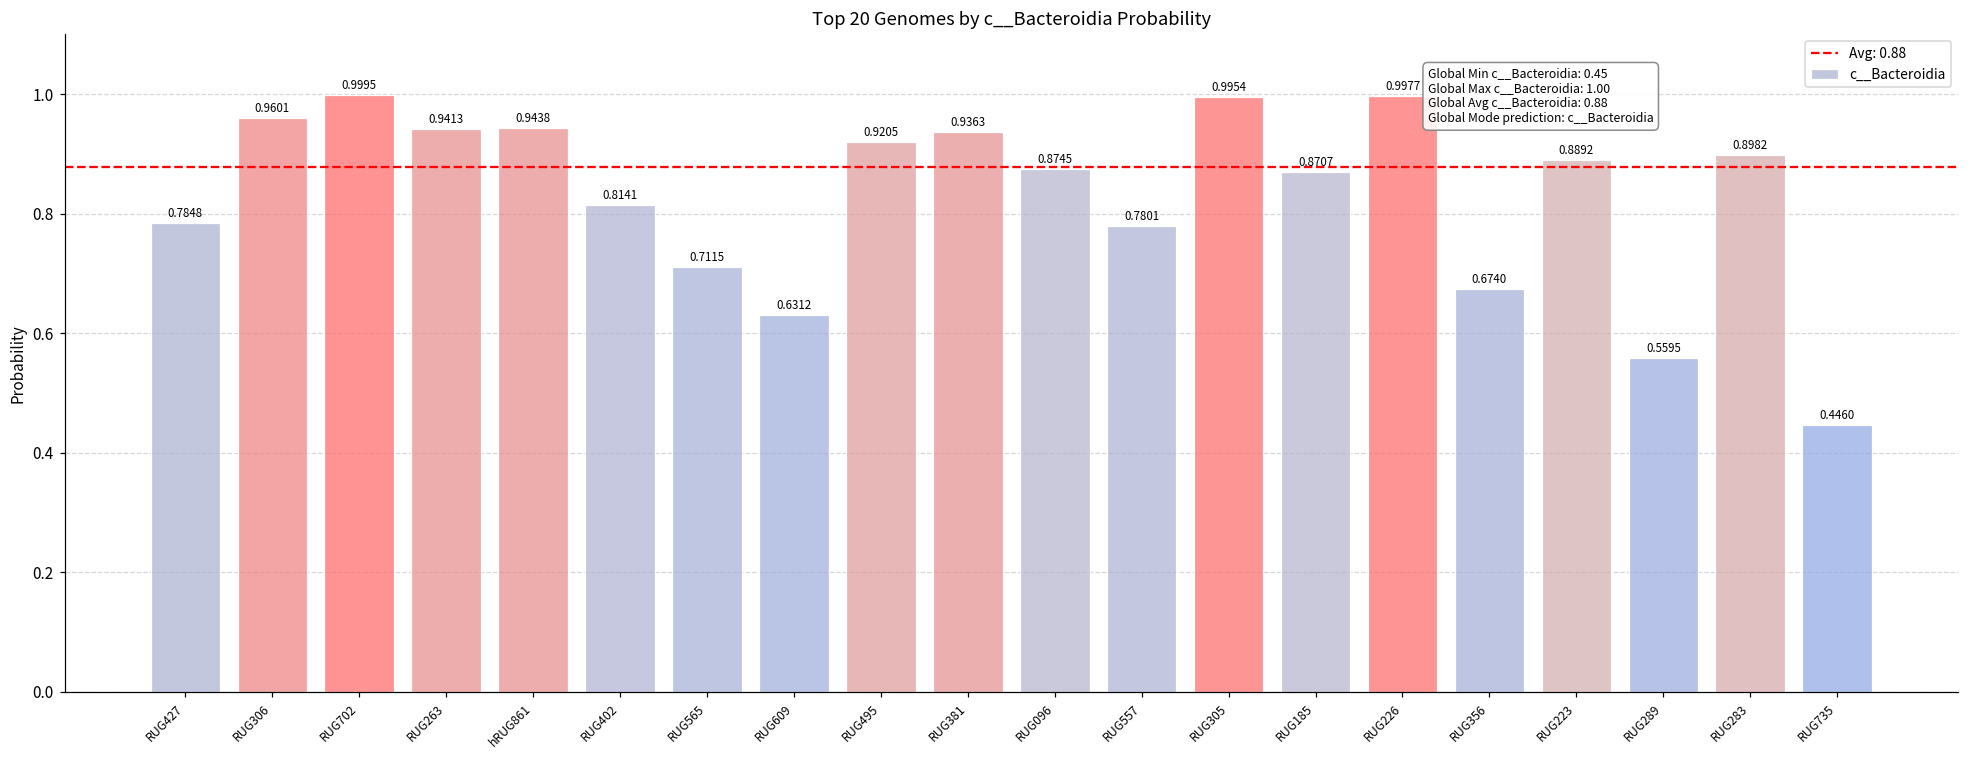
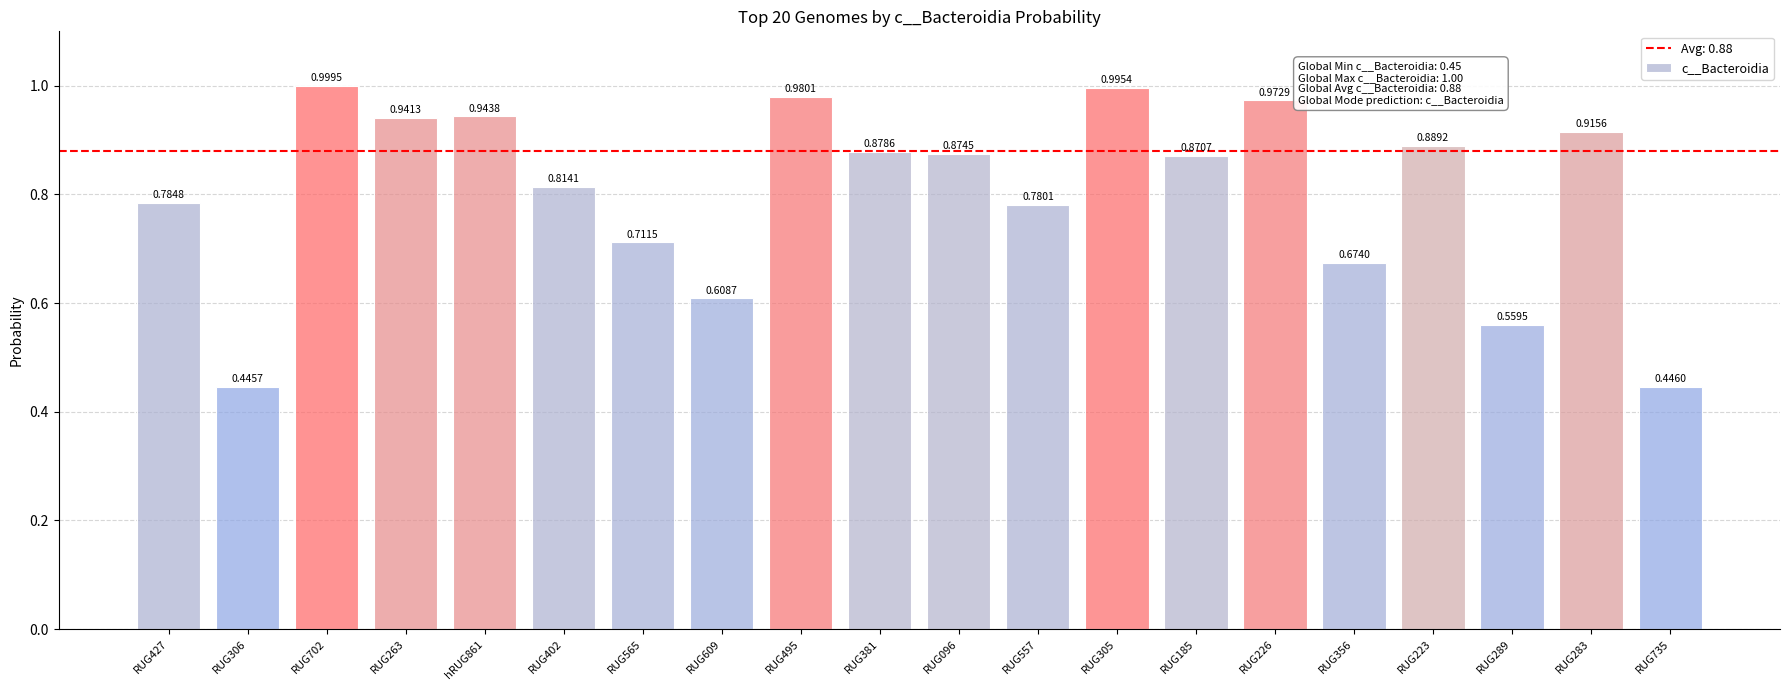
RUG306: 0.9601 -> 0.4457
RUG609: 0.6312 -> 0.6087
RUG495: 0.9205 -> 0.9801
RUG381: 0.9363 -> 0.8786
RUG226: 0.9977 -> 0.9729
RUG283: 0.8982 -> 0.9156
